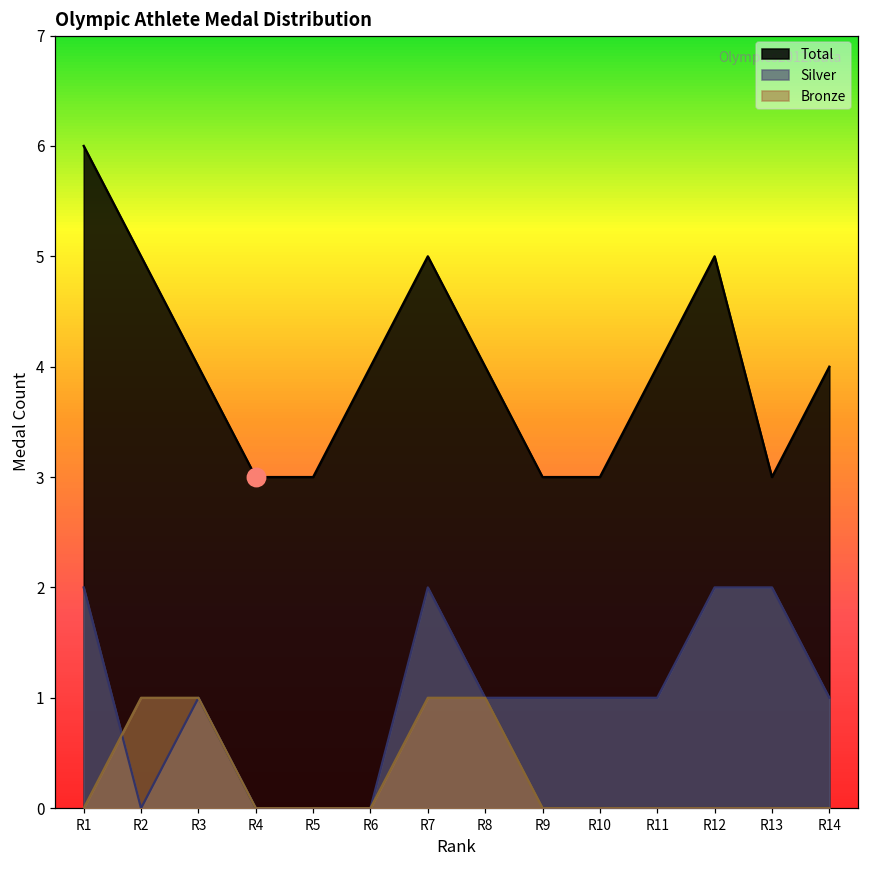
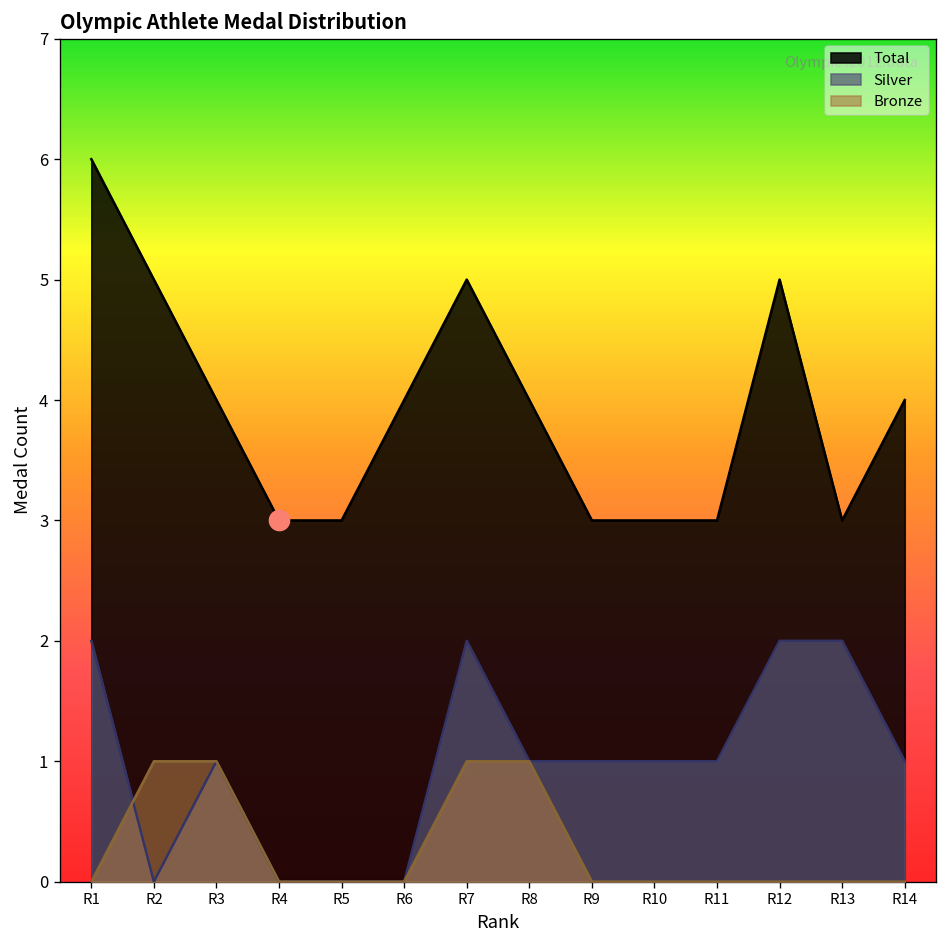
Total, R11: 4 -> 3
